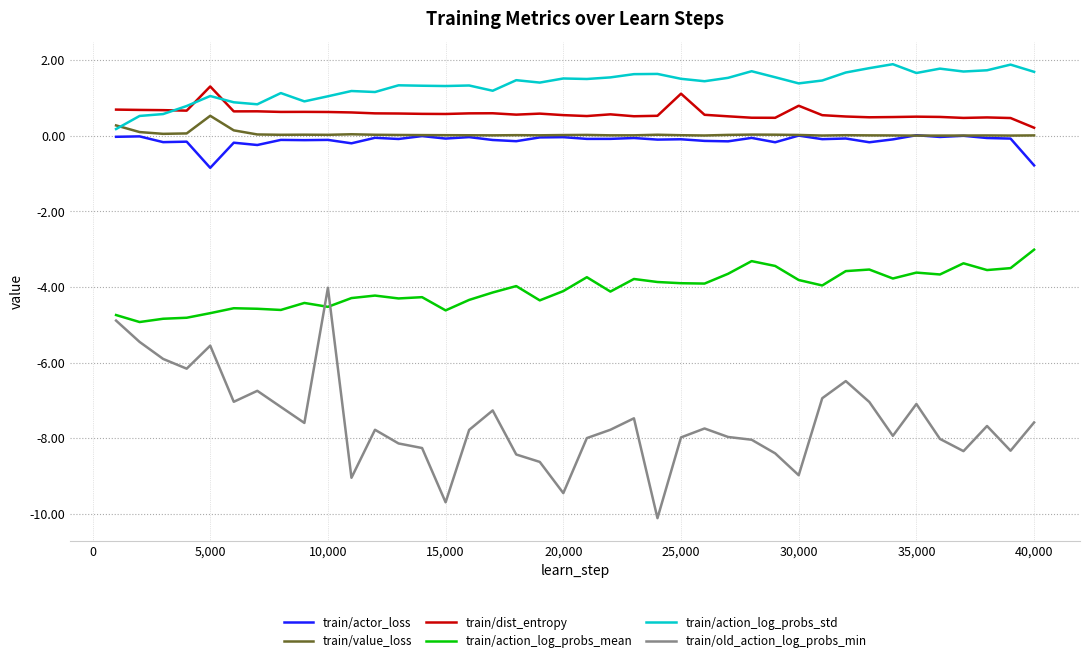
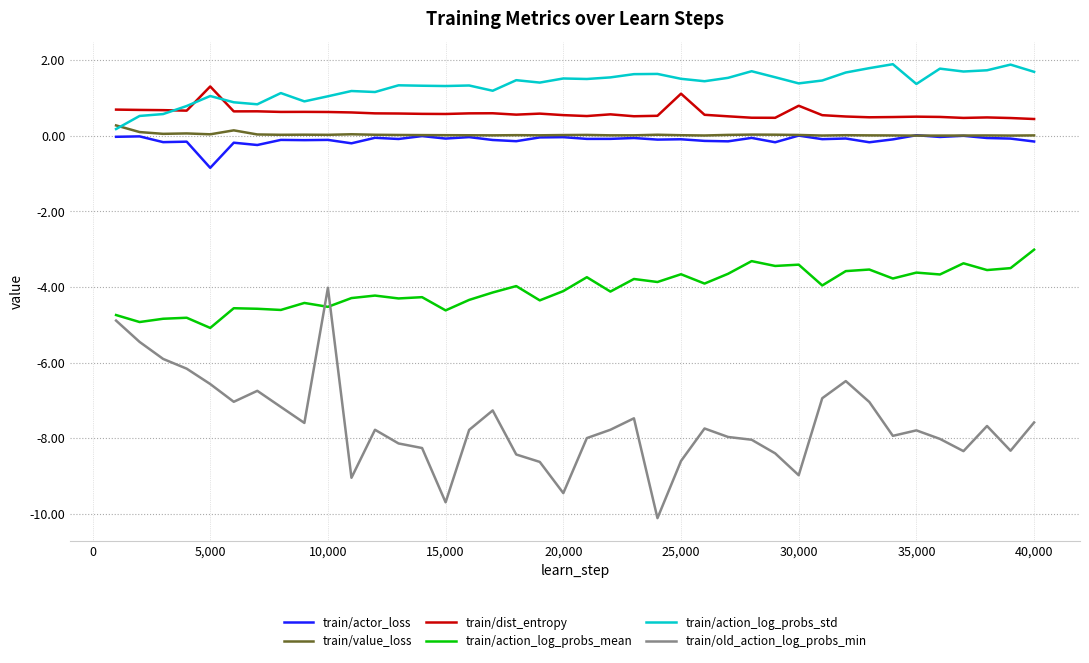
train/value_loss, 5,000: 0.5 -> 0.0
train/action_log_probs_mean, 5,000: -4.7 -> -5.1
train/old_action_log_probs_min, 5,000: -5.6 -> -6.6
train/action_log_probs_mean, 25,000: -3.9 -> -3.7
train/old_action_log_probs_min, 25,000: -8.0 -> -8.6
train/action_log_probs_mean, 30,000: -3.8 -> -3.4
train/action_log_probs_std, 35,000: 1.7 -> 1.4
train/old_action_log_probs_min, 35,000: -7.1 -> -7.8
train/actor_loss, 40,000: -0.8 -> -0.2
train/dist_entropy, 40,000: 0.2 -> 0.4
